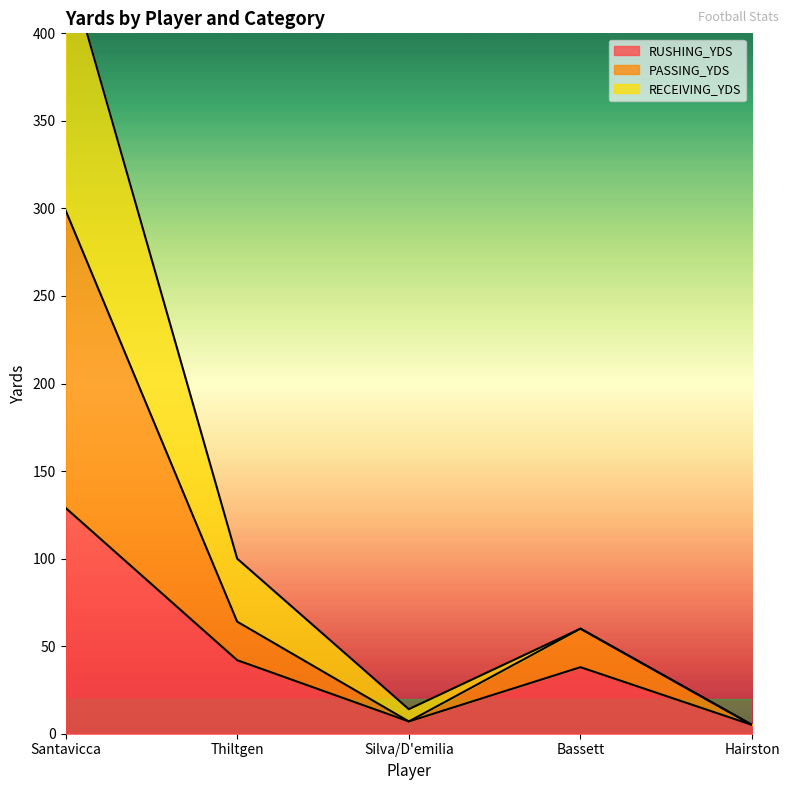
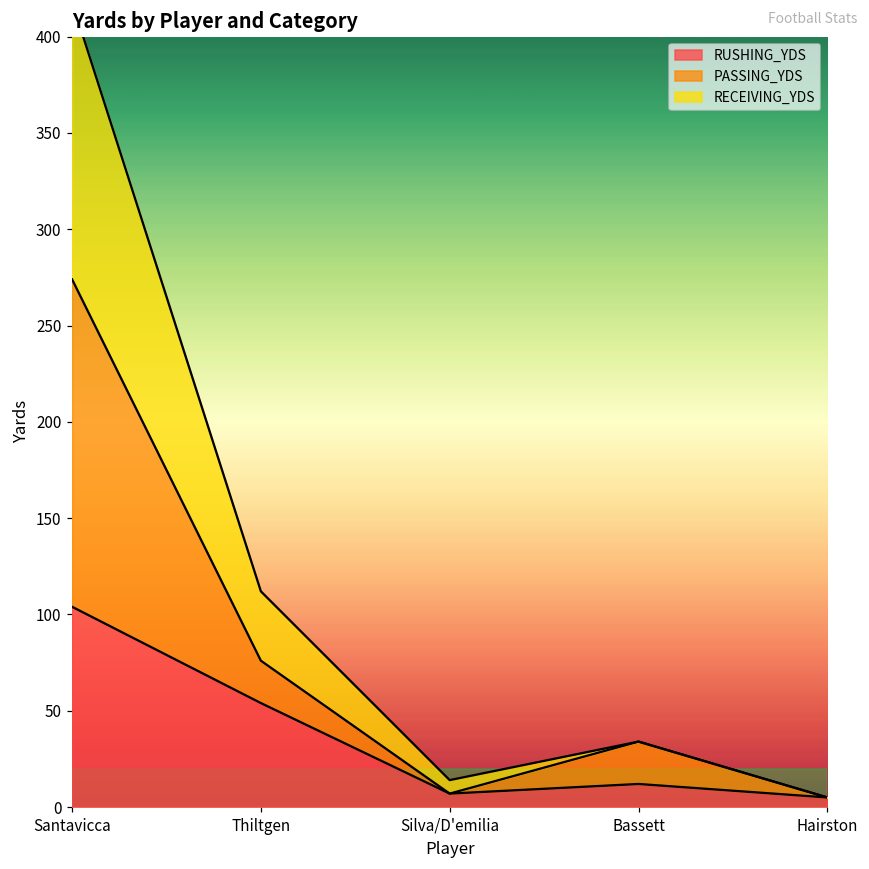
RUSHING_YDS, Santavicca: 129 -> 104
RUSHING_YDS, Thiltgen: 42 -> 54
RUSHING_YDS, Bassett: 38 -> 12
